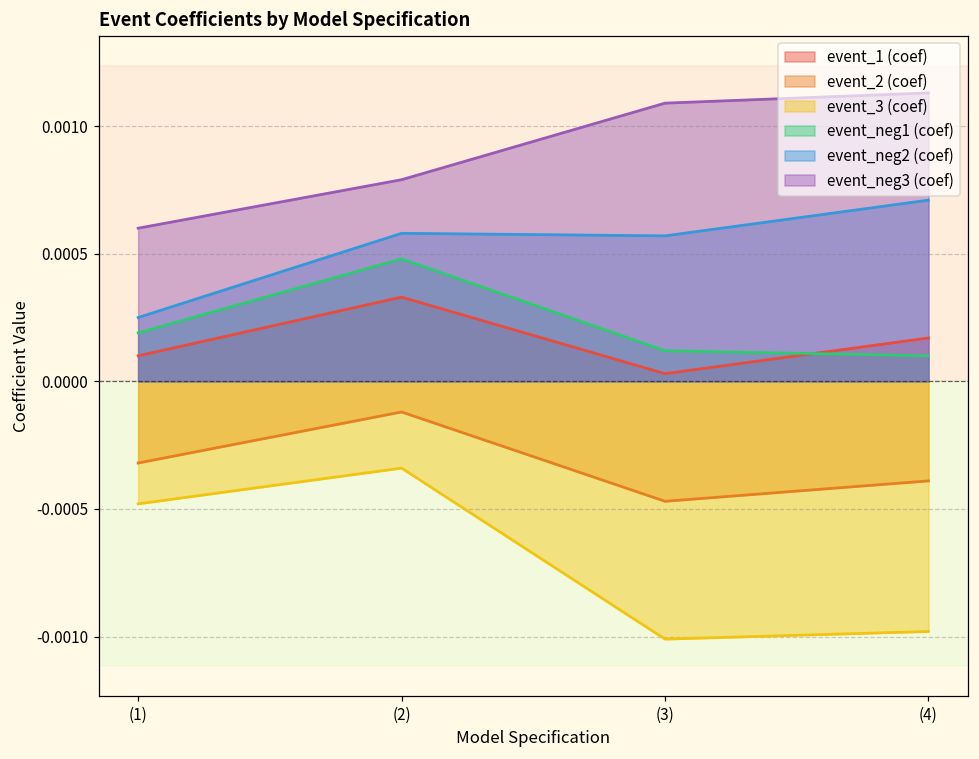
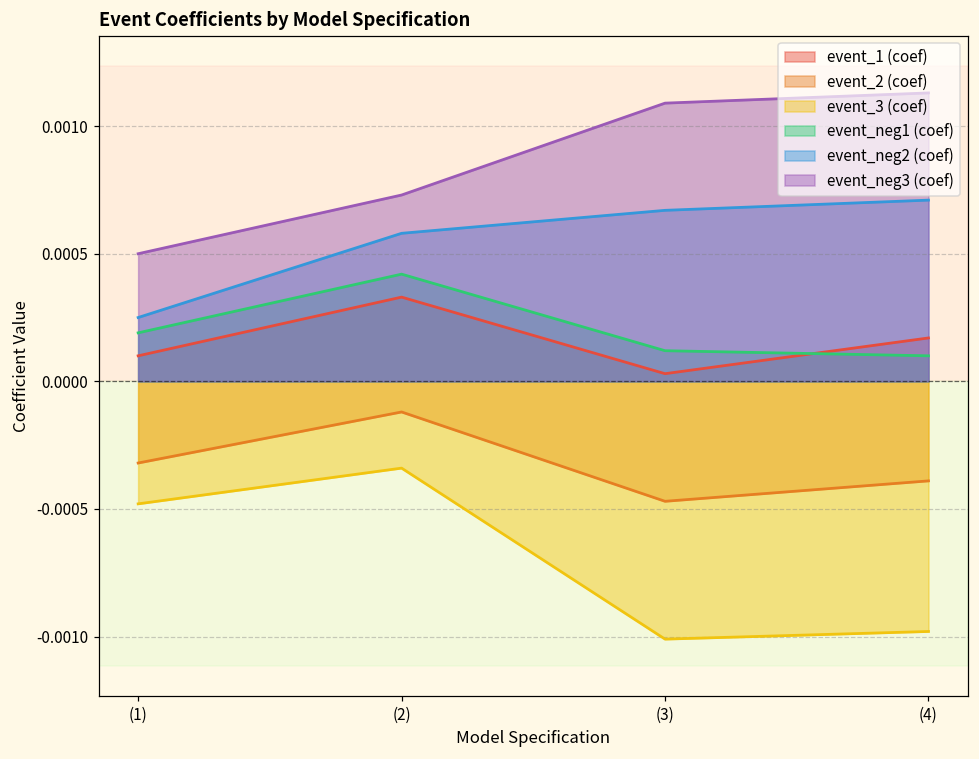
event_neg3 (coef), (1): 0.0006 -> 0.0005
event_neg1 (coef), (2): 0.00048 -> 0.00042
event_neg3 (coef), (2): 0.00079 -> 0.00073
event_neg2 (coef), (3): 0.00057 -> 0.00067
